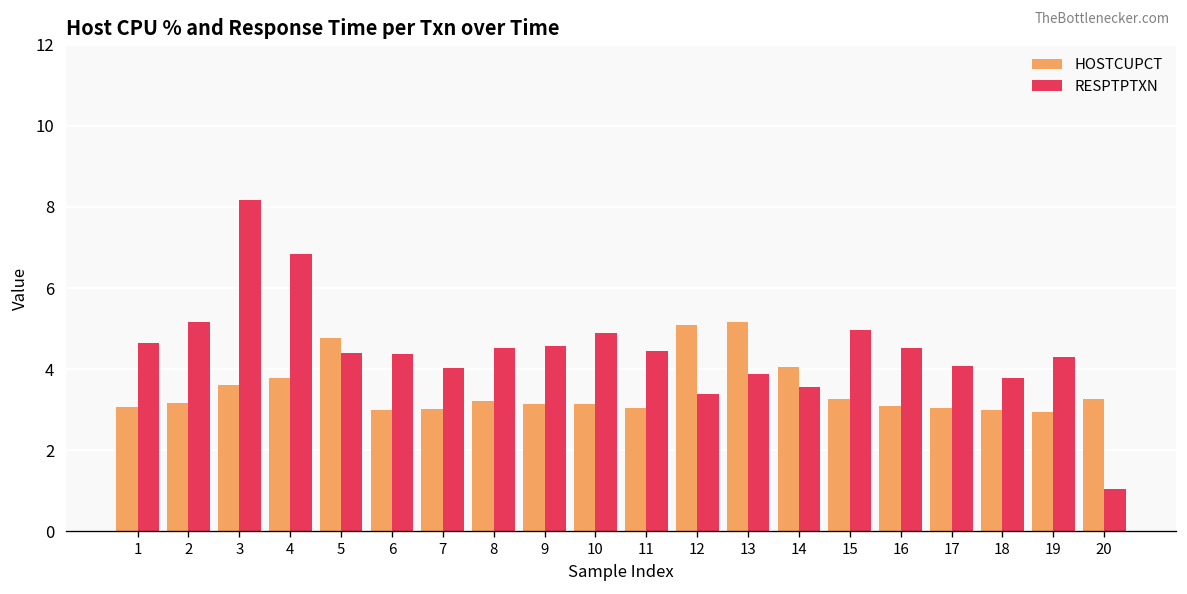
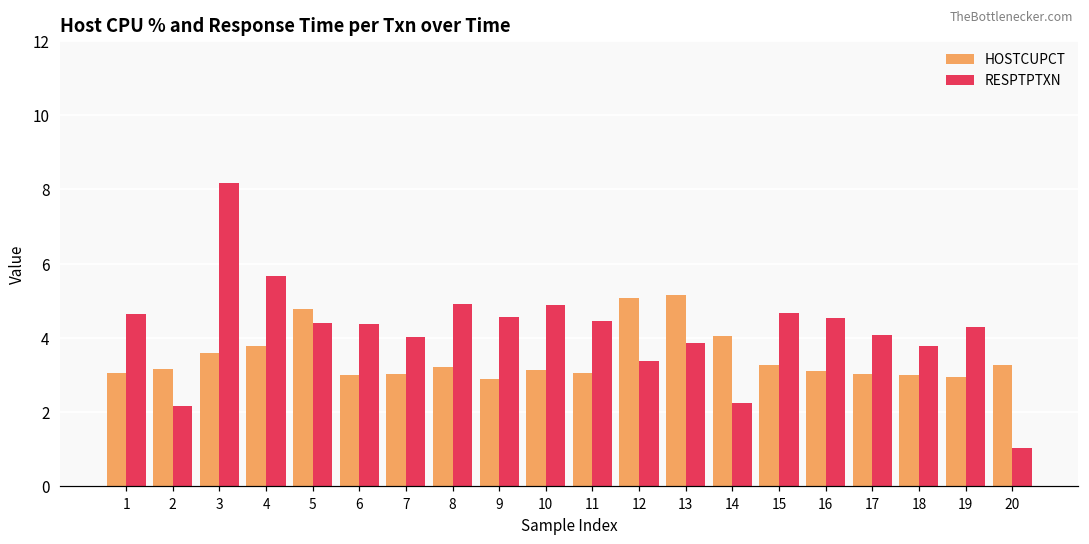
RESPTPTXN, 2: 5.2 -> 2.2
RESPTPTXN, 4: 6.8 -> 5.7
RESPTPTXN, 8: 4.5 -> 4.9
HOSTCUPCT, 9: 3.1 -> 2.9
RESPTPTXN, 14: 3.6 -> 2.2
RESPTPTXN, 15: 5.0 -> 4.7
